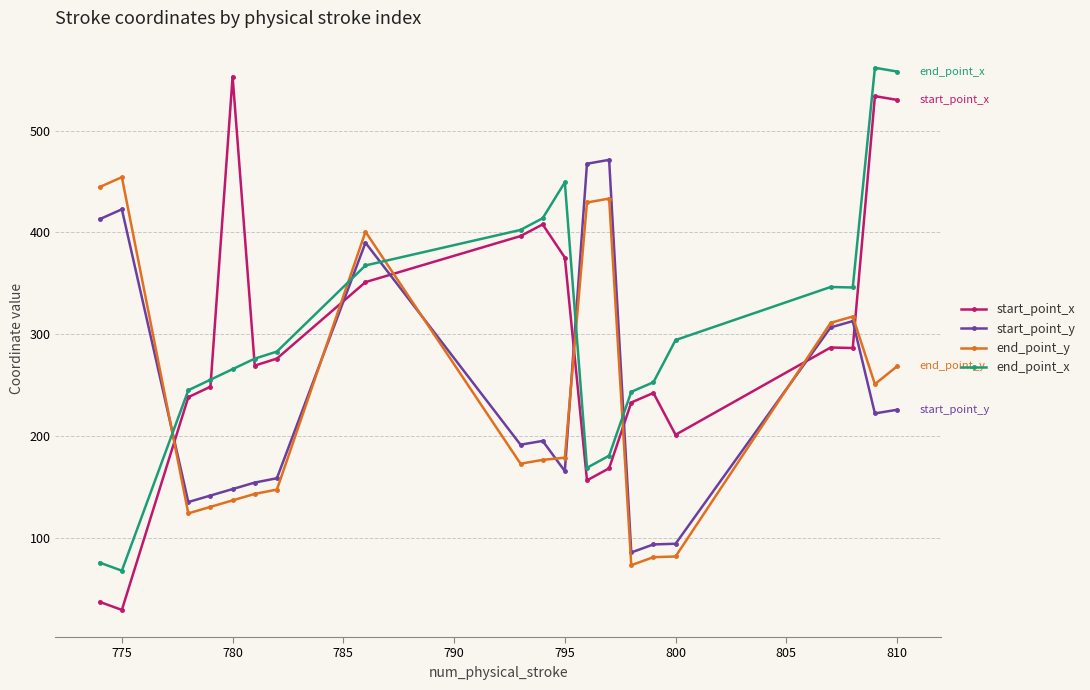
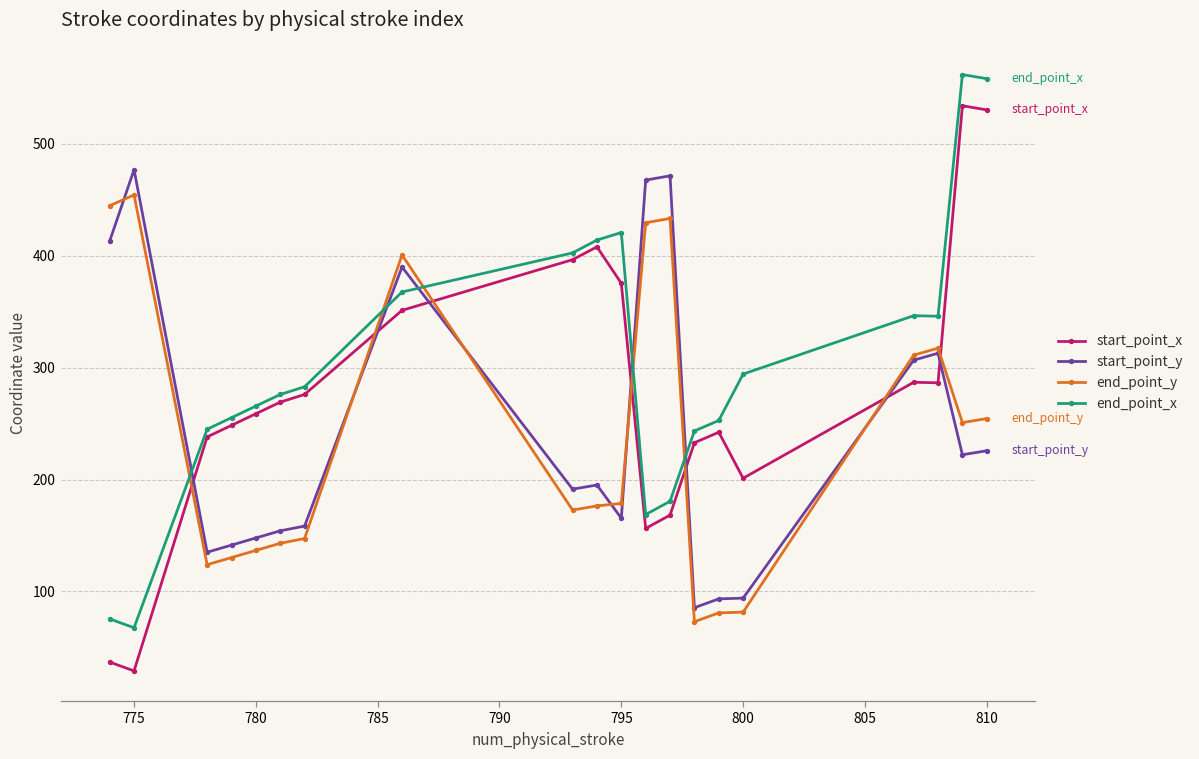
start_point_y, 775: 423 -> 477
start_point_x, 780: 553 -> 259
end_point_x, 795: 449 -> 421
end_point_y, 810: 268 -> 254
